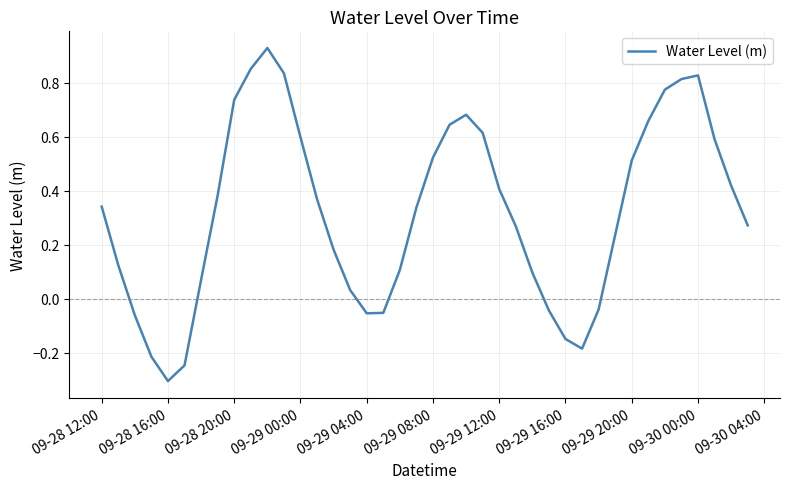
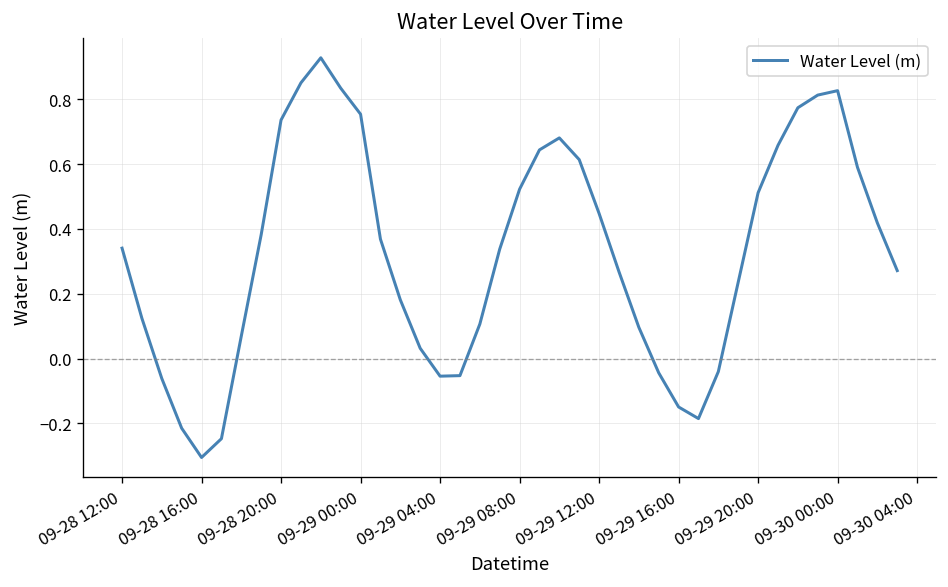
09-29 00:00: 0.60 -> 0.75
09-29 12:00: 0.41 -> 0.45
